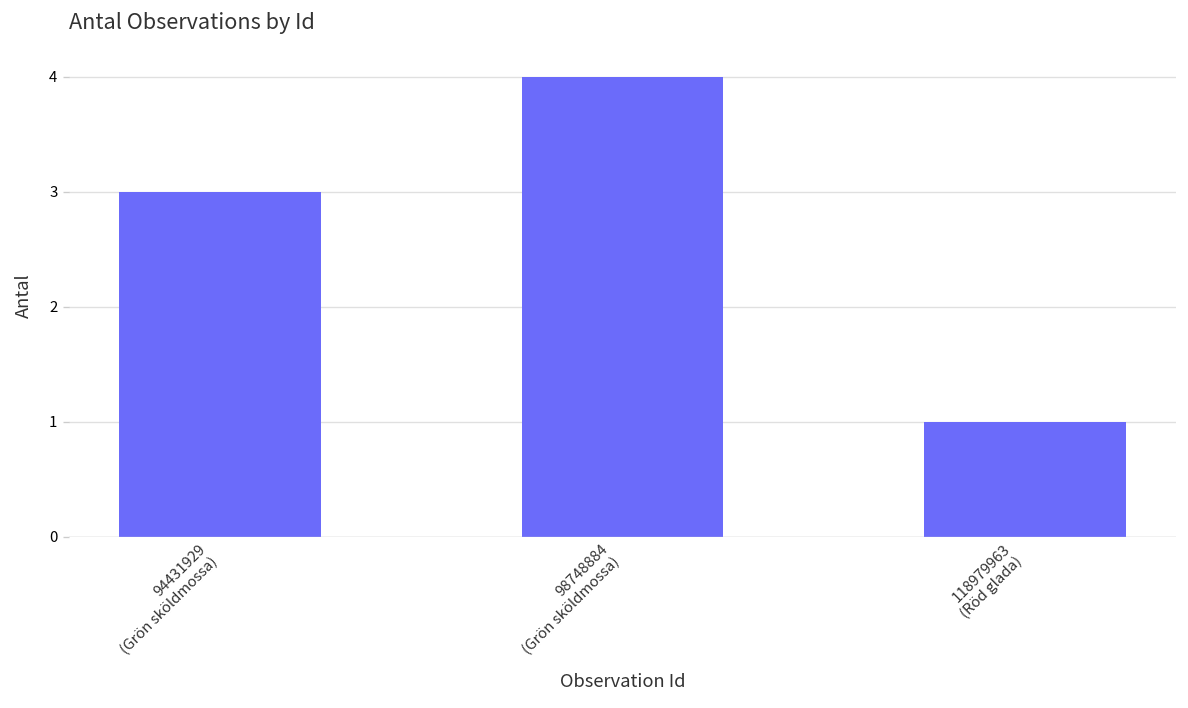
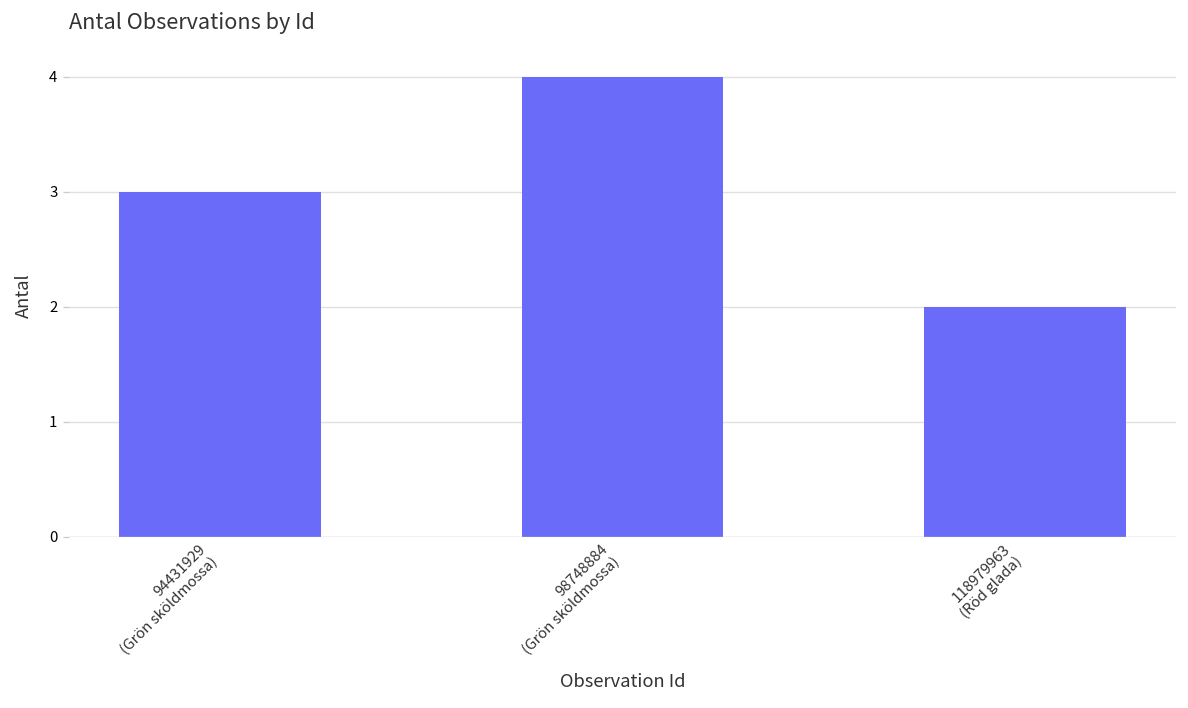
118979963 (Röd glada): 1 -> 2
